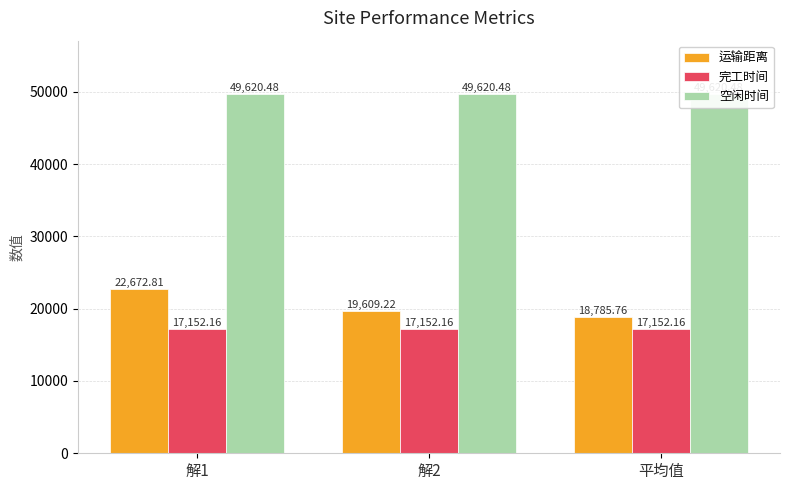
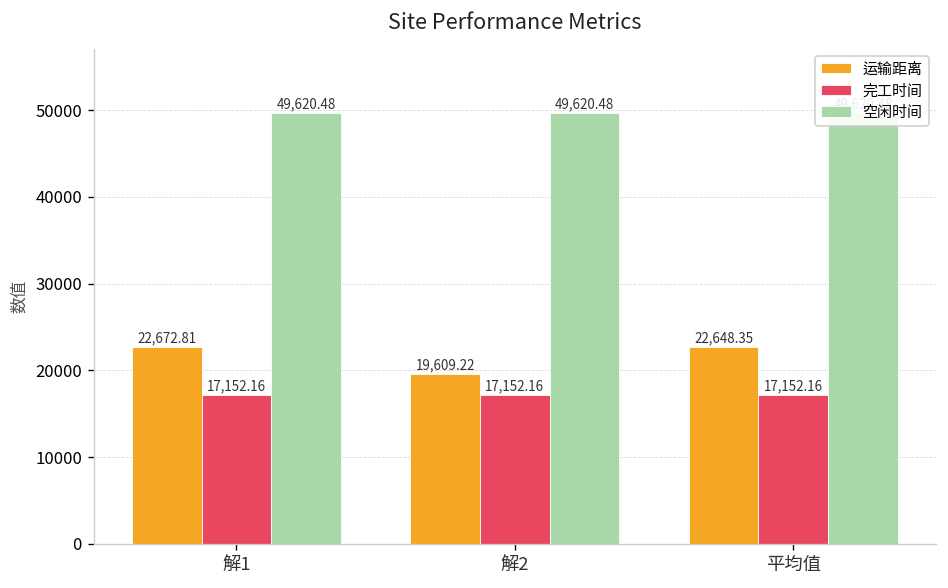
运输距离, 平均值: 18,785.76 -> 22,648.35
